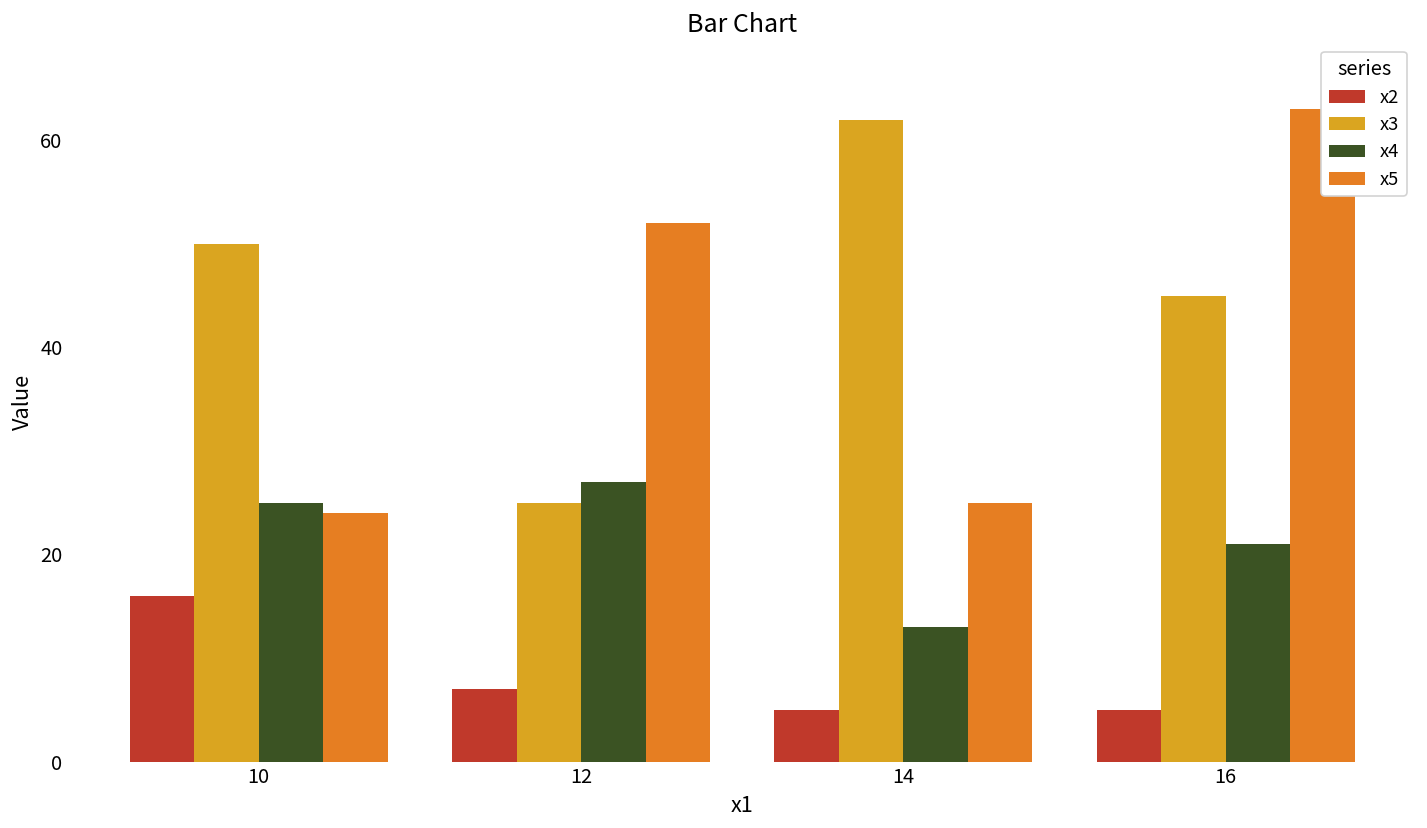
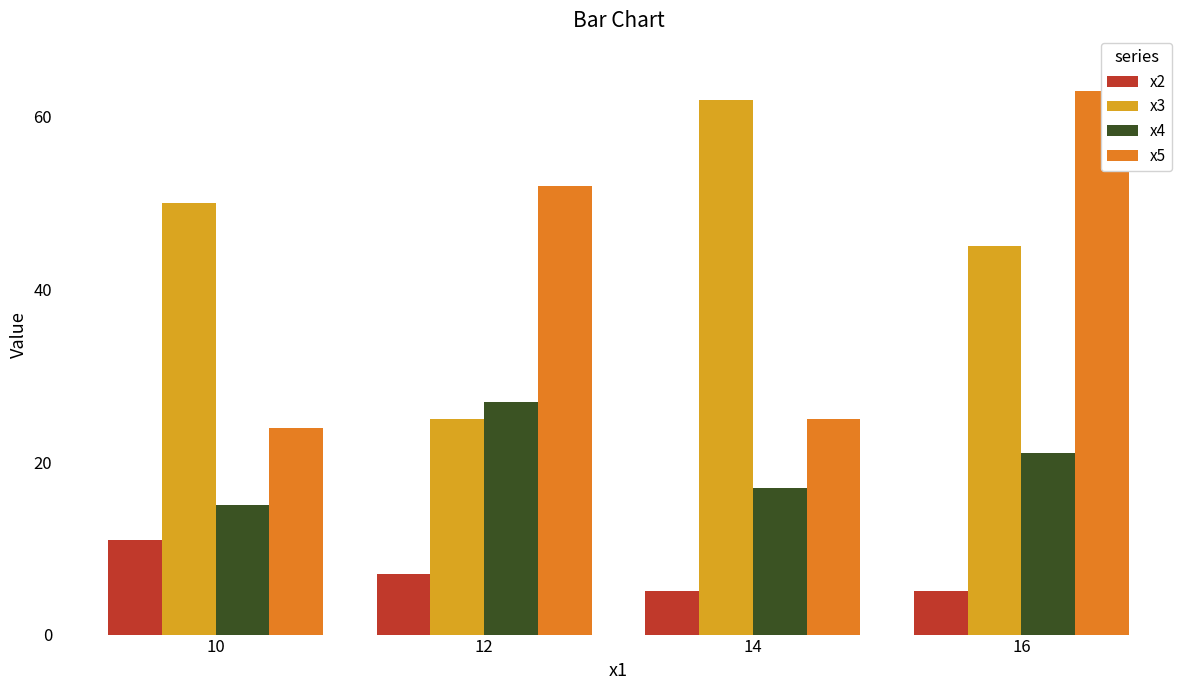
x2, 10: 16 -> 11
x4, 10: 25 -> 15
x4, 14: 13 -> 17
